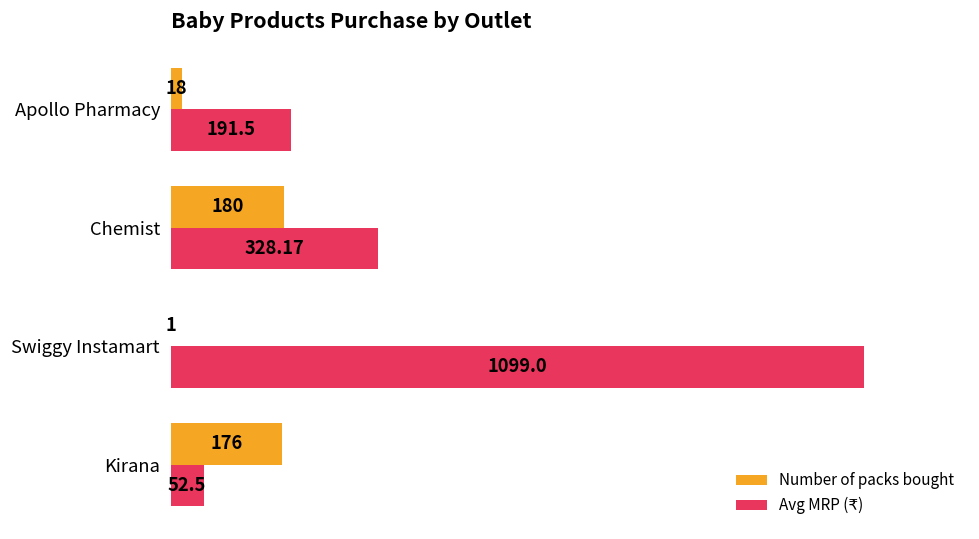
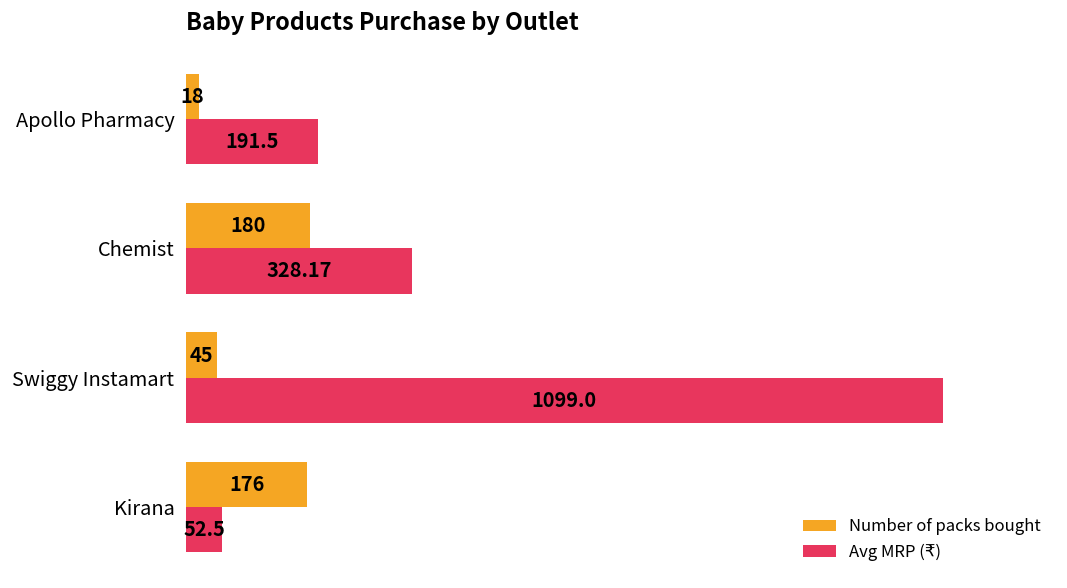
Number of packs bought, Swiggy Instamart: 1 -> 45
